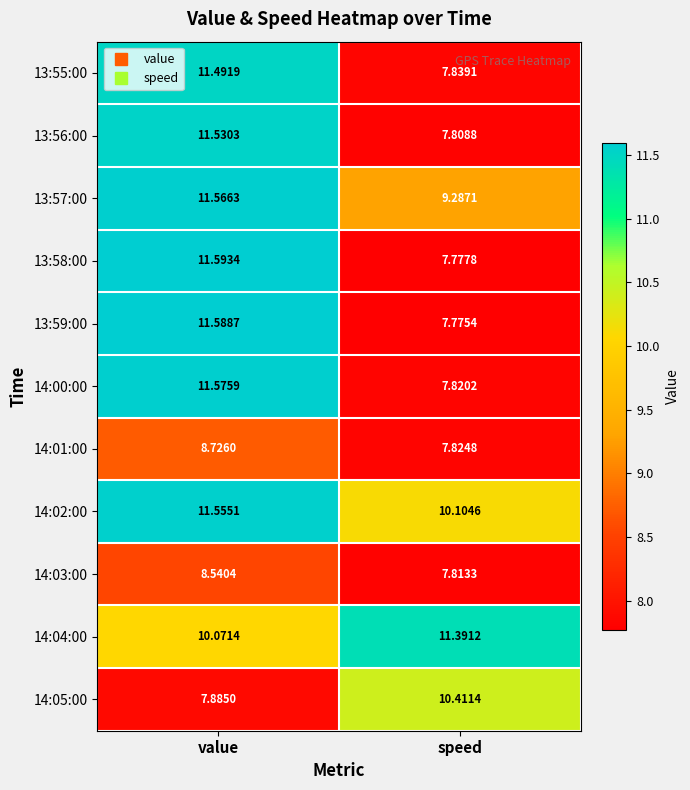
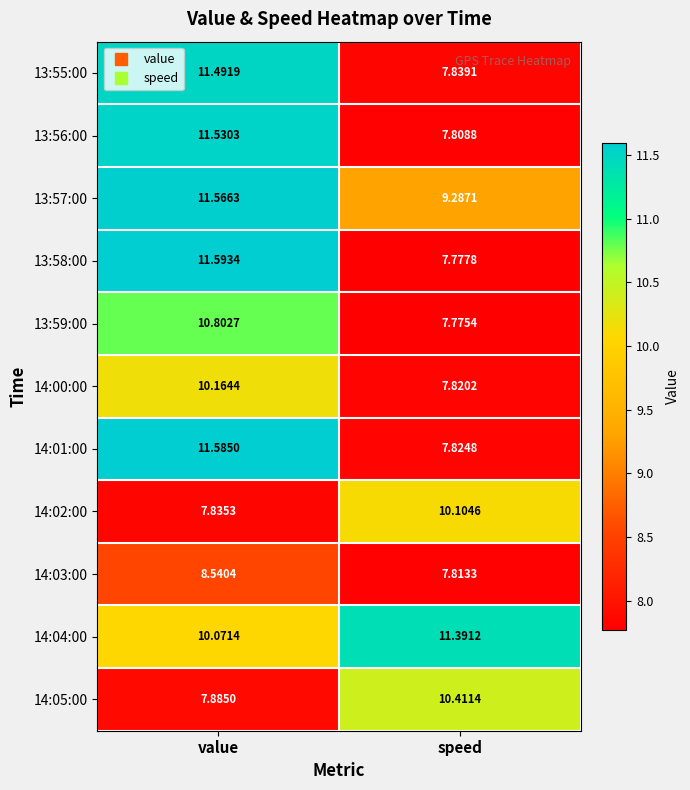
13:59:00, value: 11.5887 -> 10.8027
14:00:00, value: 11.5759 -> 10.1644
14:01:00, value: 8.7260 -> 11.5850
14:02:00, value: 11.5551 -> 7.8353
